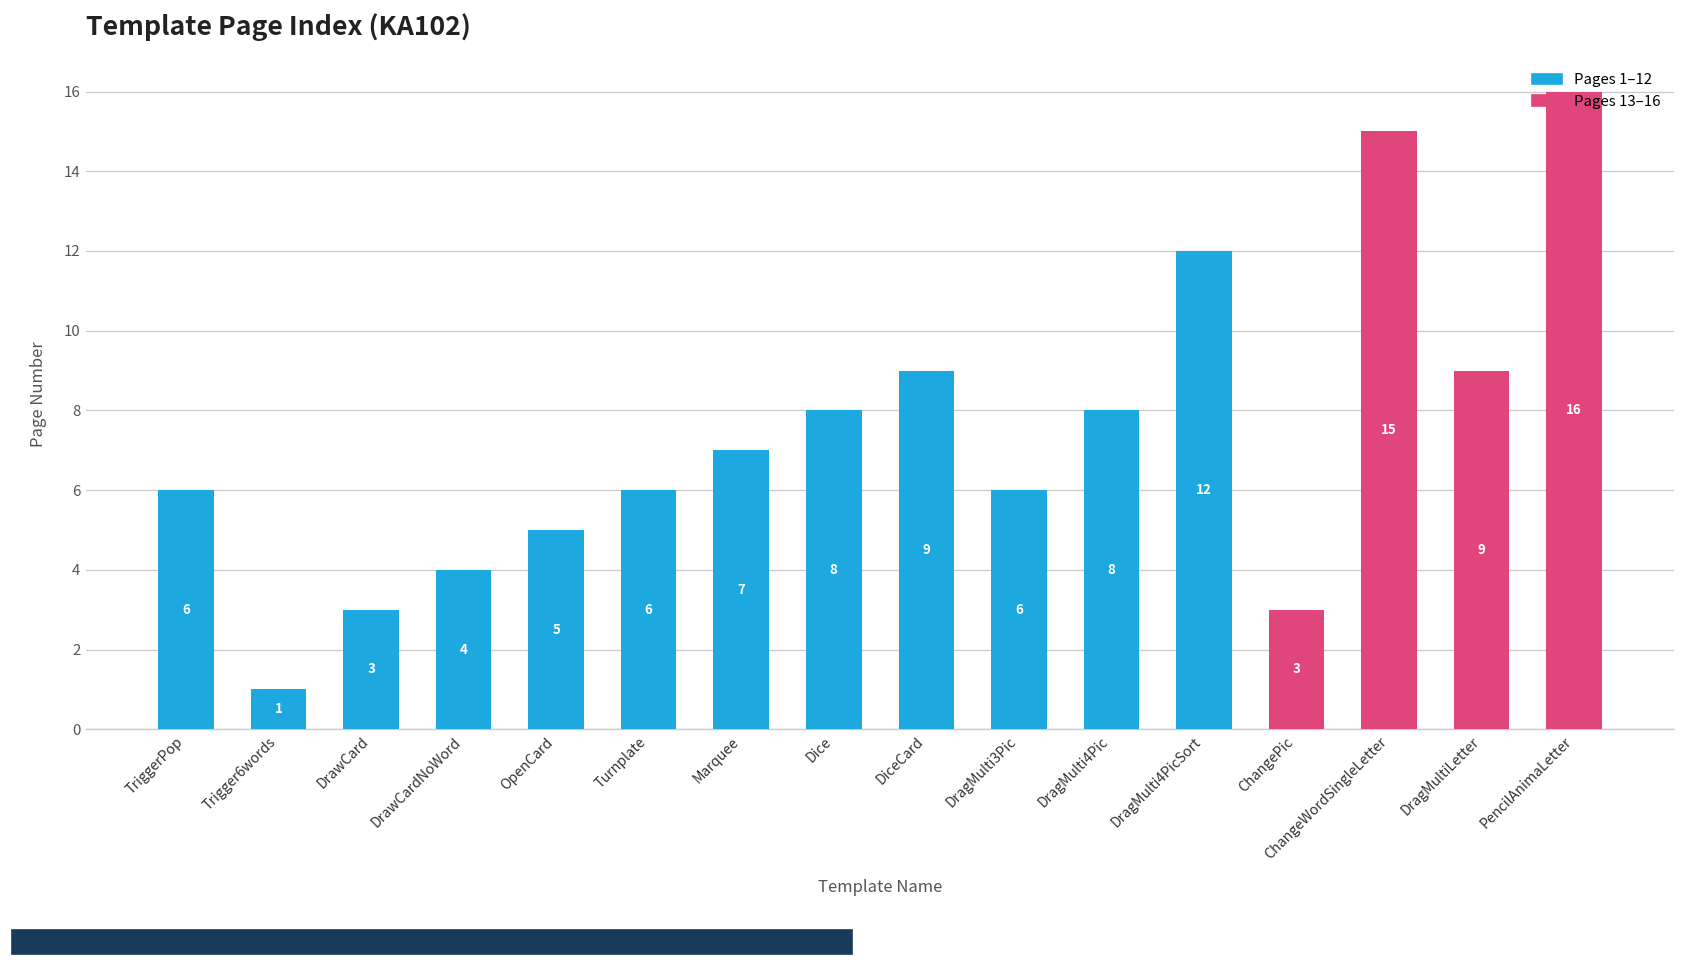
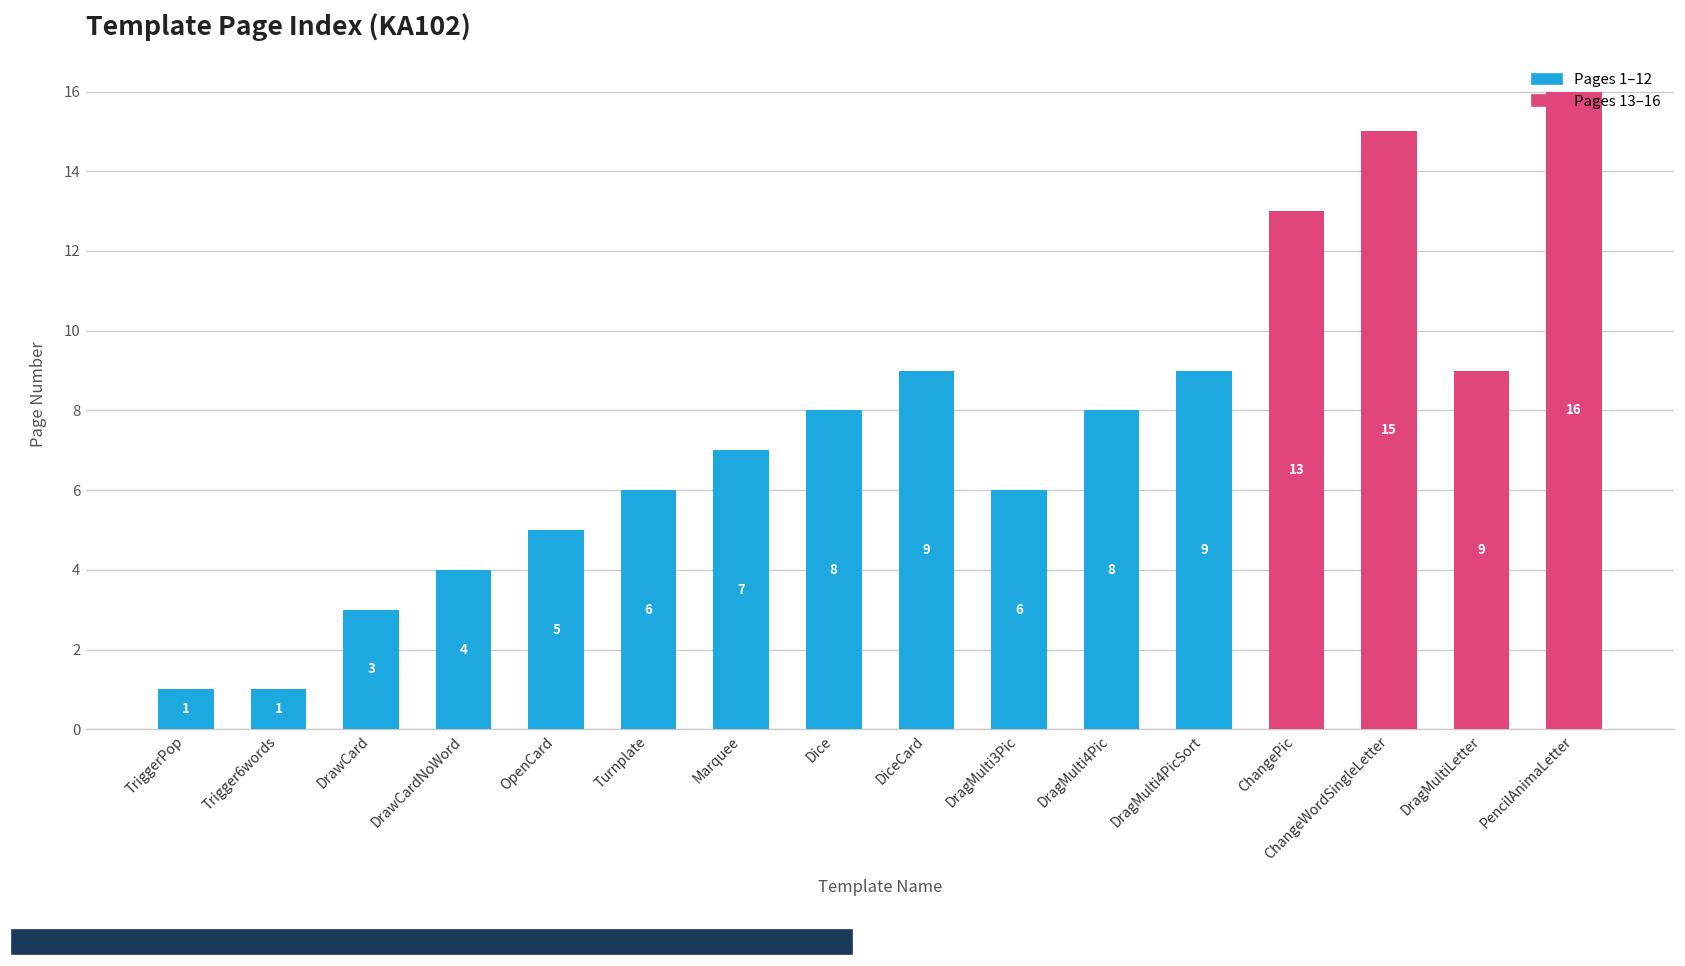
TriggerPop: 6 -> 1
DragMulti4PicSort: 12 -> 9
ChangePic: 3 -> 13
